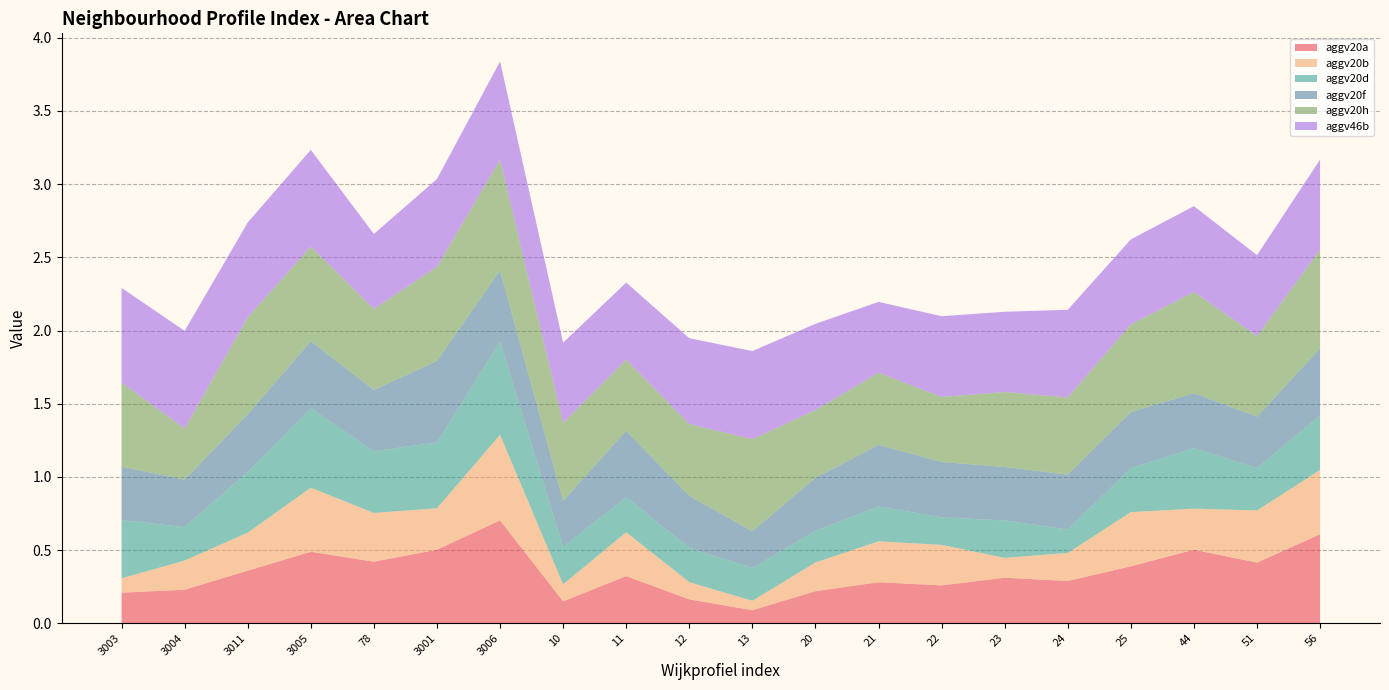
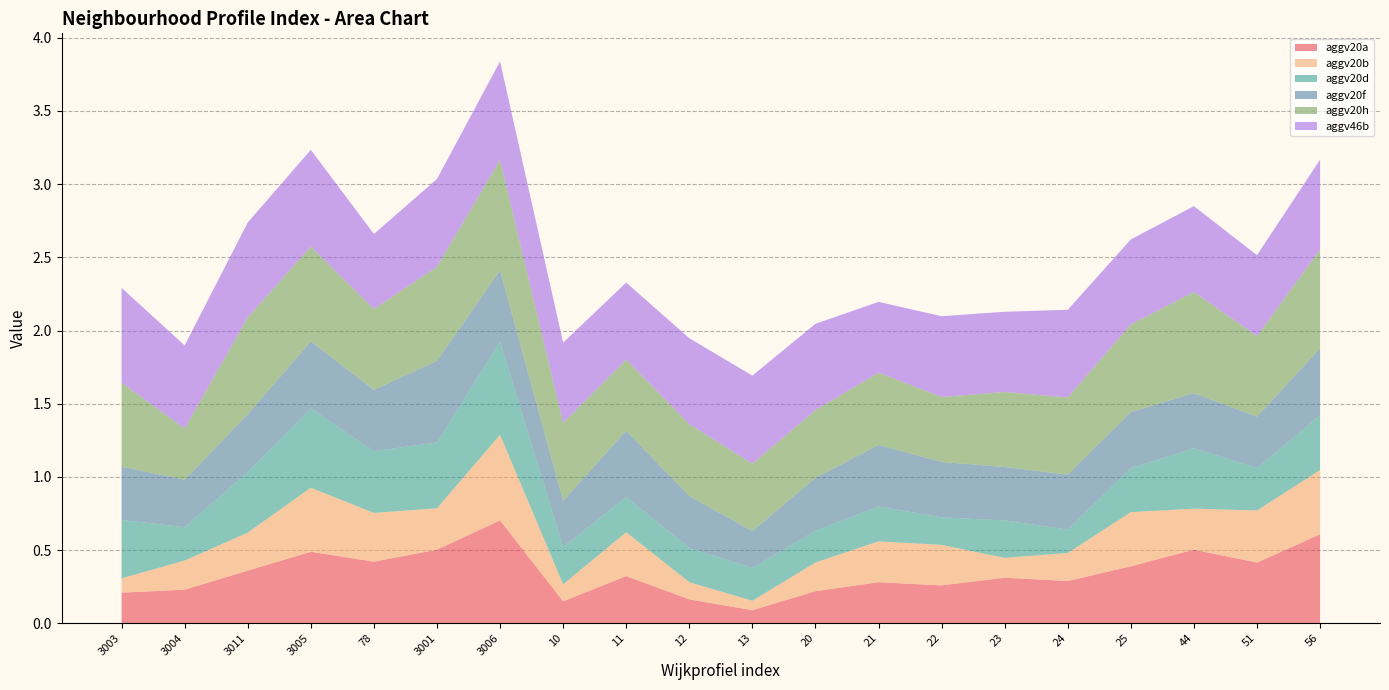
aggv46b, 3004: 0.67 -> 0.57
aggv20h, 13: 0.63 -> 0.46
